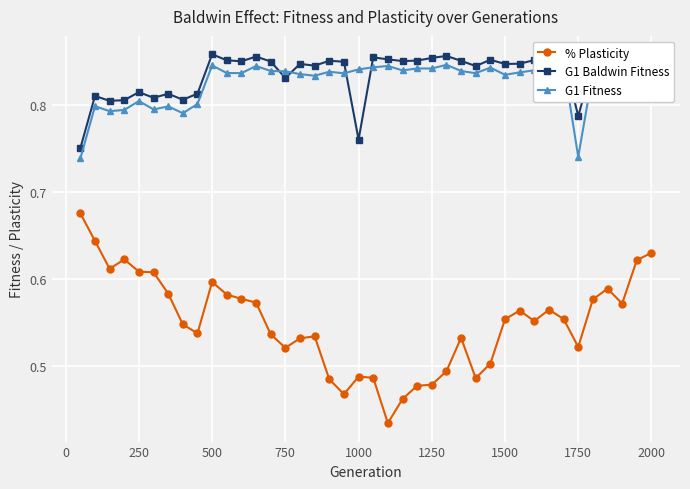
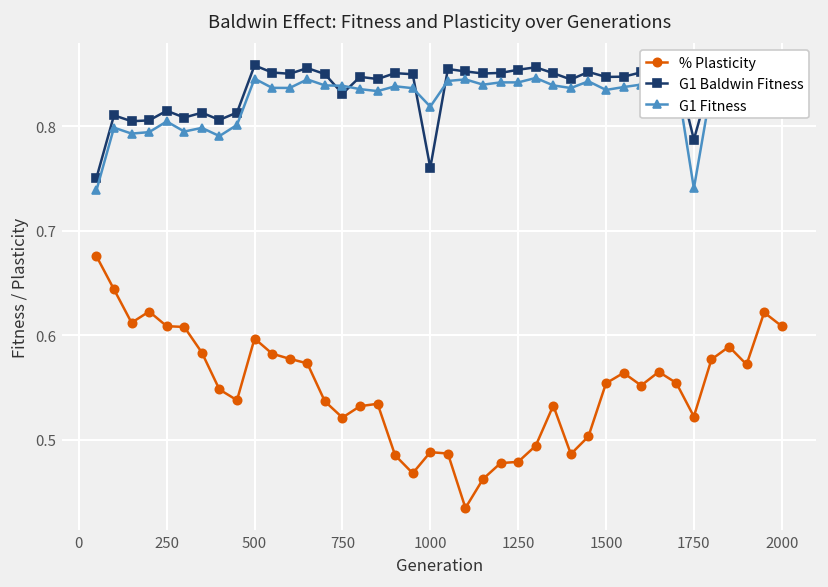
G1 Fitness, 1000: 0.84 -> 0.82
% Plasticity, 2000: 0.63 -> 0.61
